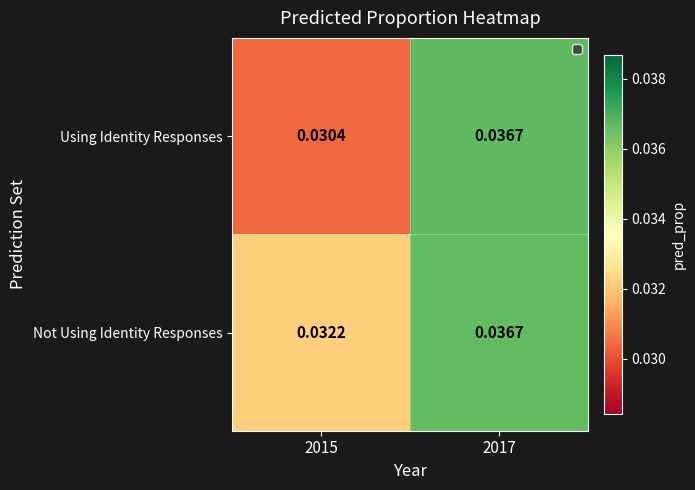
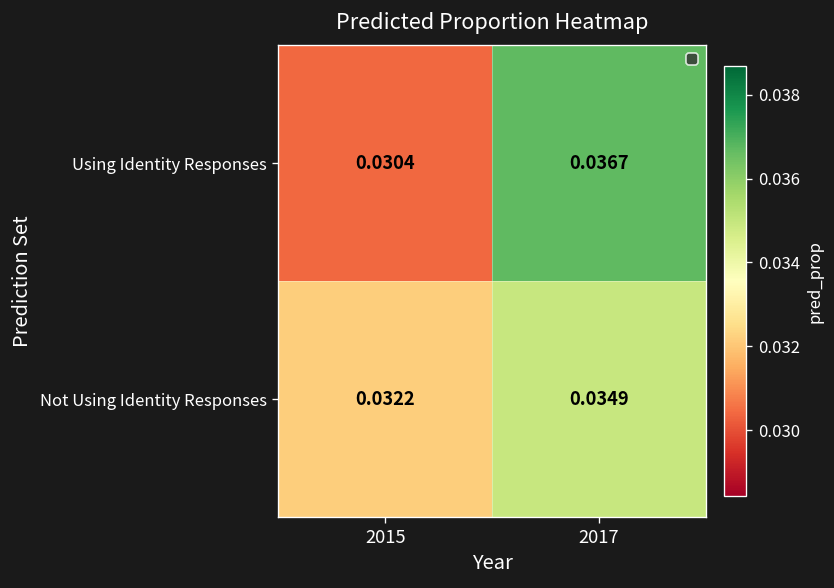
Not Using Identity Responses, 2017: 0.0367 -> 0.0349
